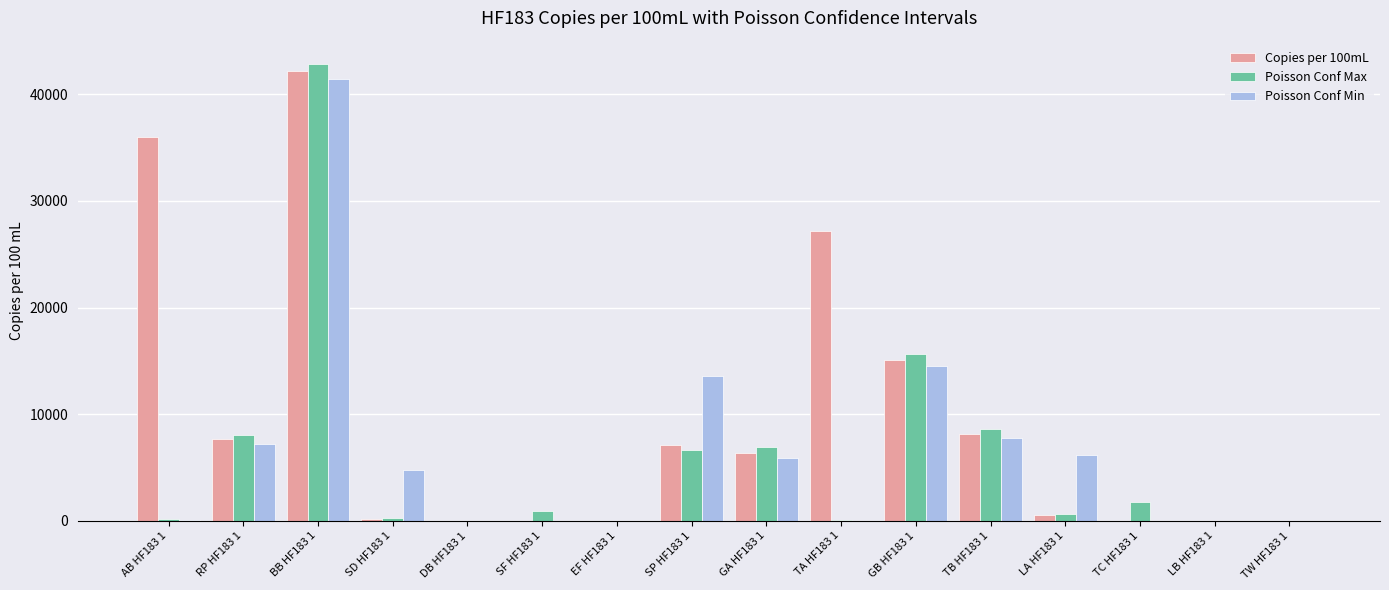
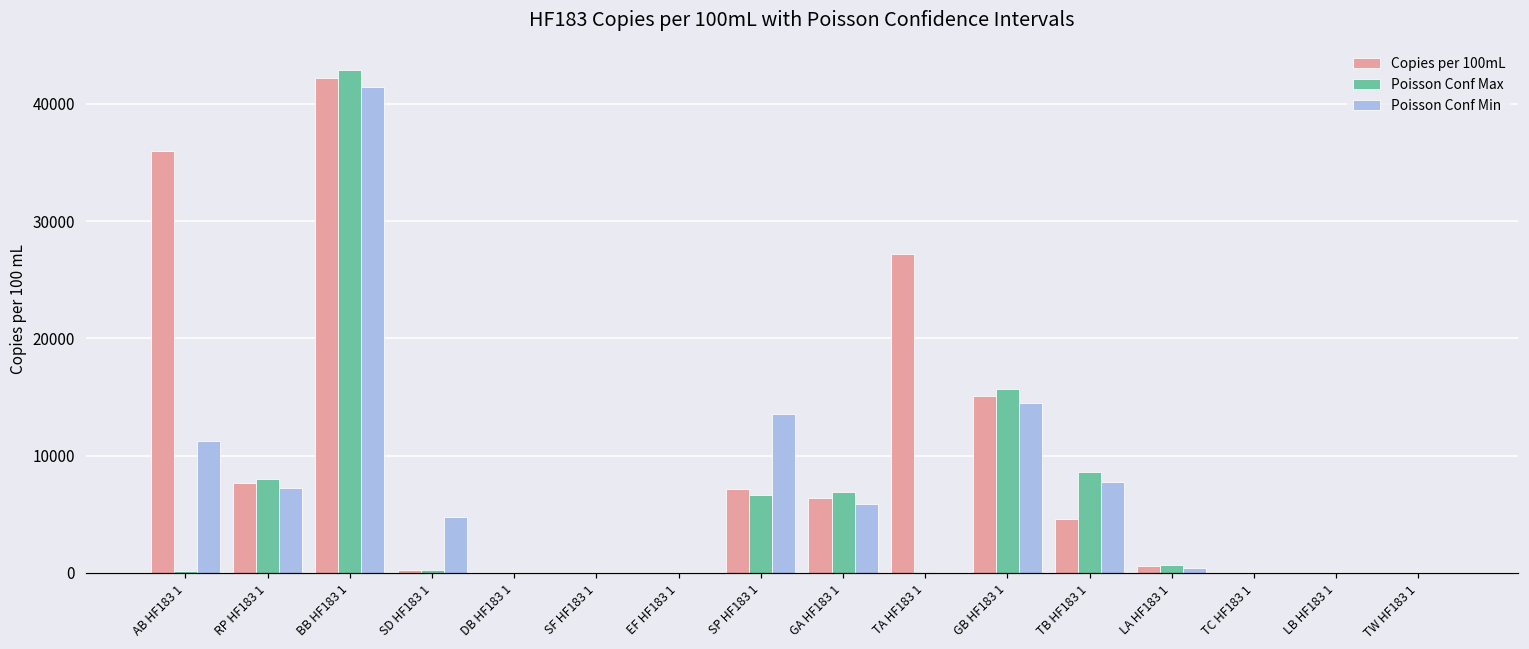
Poisson Conf Min, AB HF183 1: 100 -> 11300
Poisson Conf Max, SF HF183 1: 900 -> 0
Copies per 100mL, TB HF183 1: 8200 -> 4600
Poisson Conf Min, LA HF183 1: 6200 -> 400
Poisson Conf Max, TC HF183 1: 1800 -> 0
